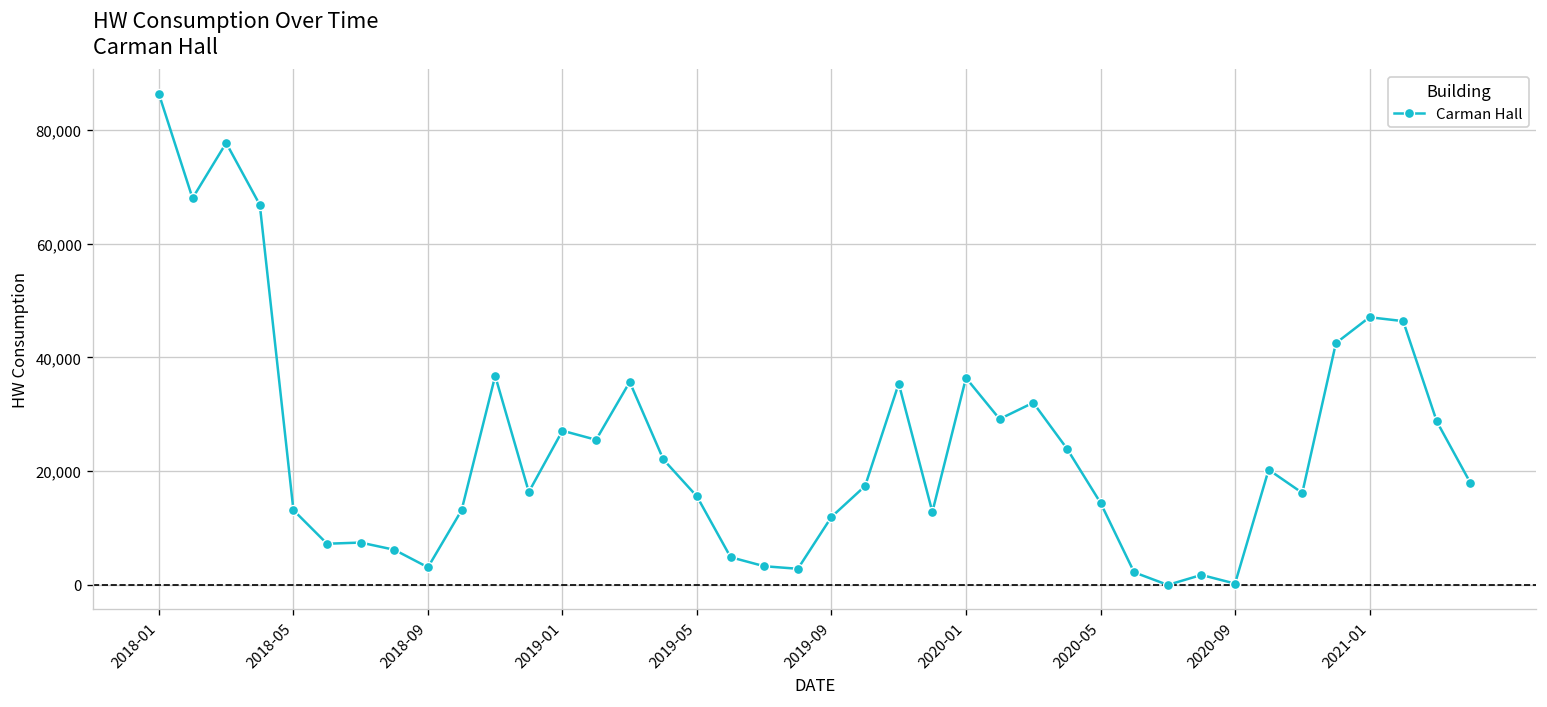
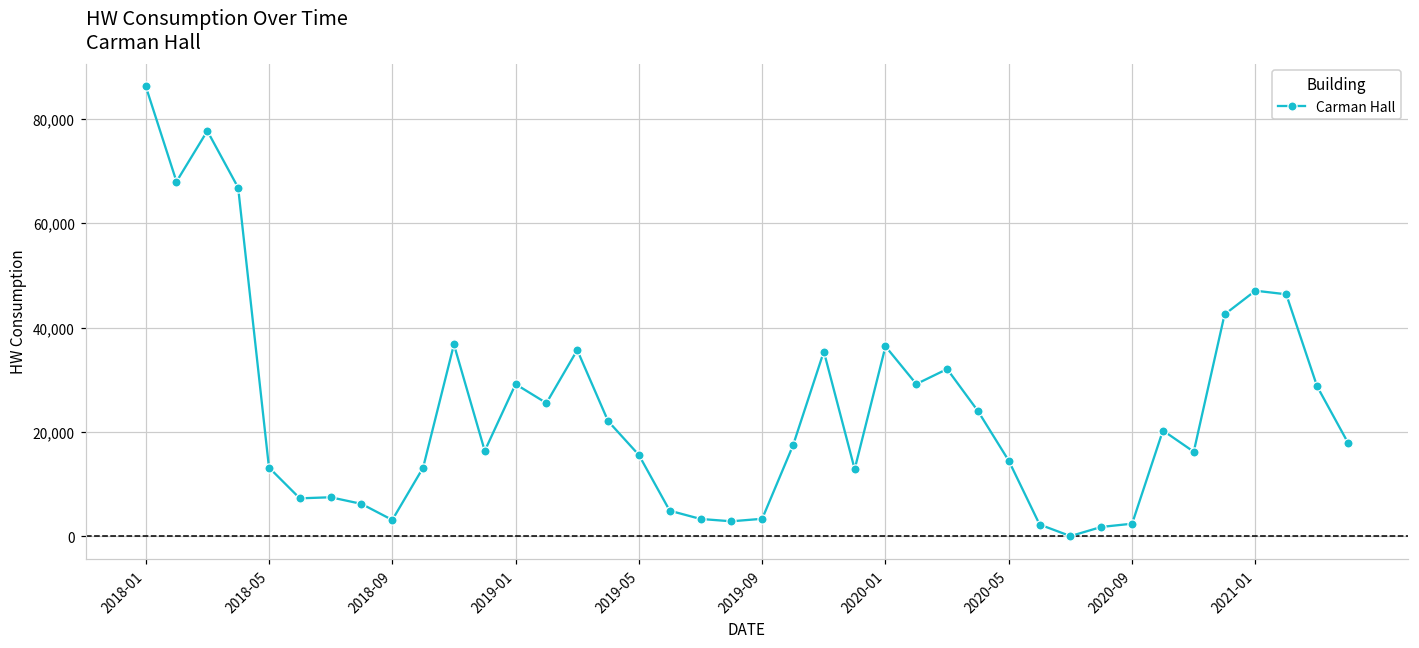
2019-01: 27,000 -> 29,000
2019-09: 12,000 -> 3,000
2020-09: 0 -> 2,000
